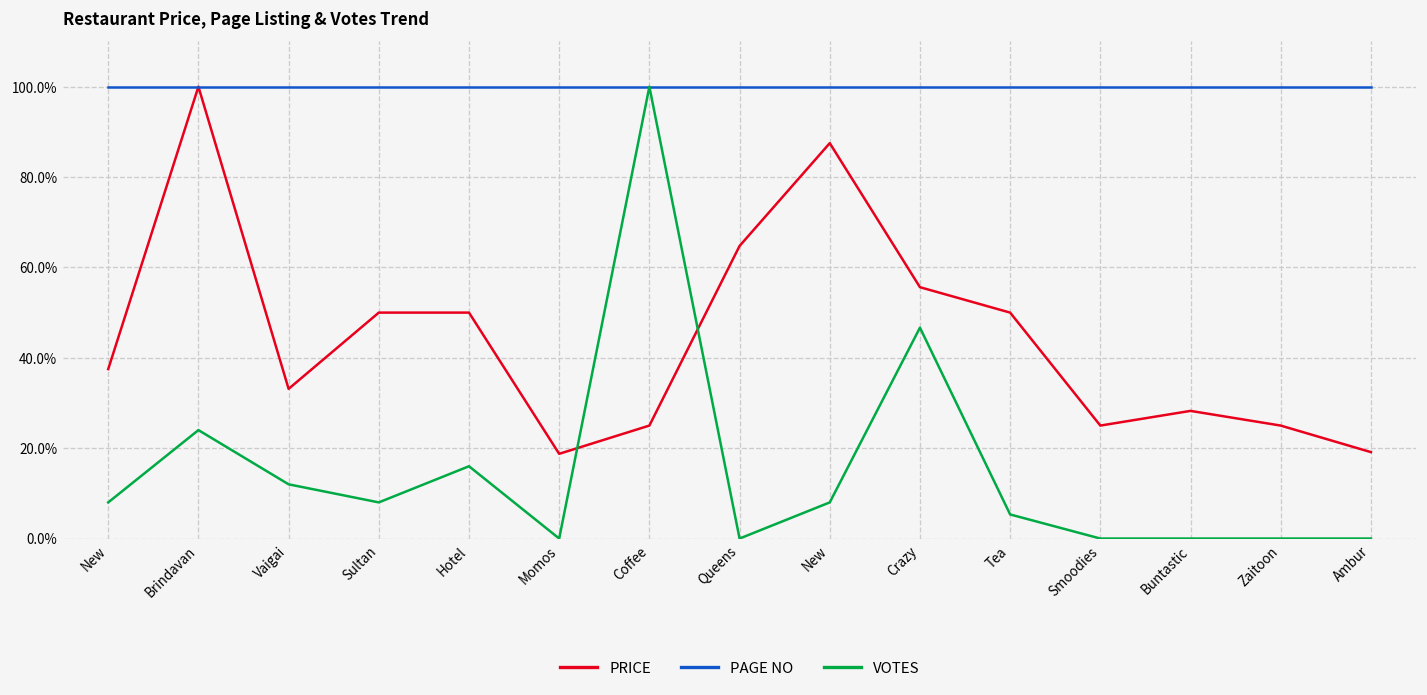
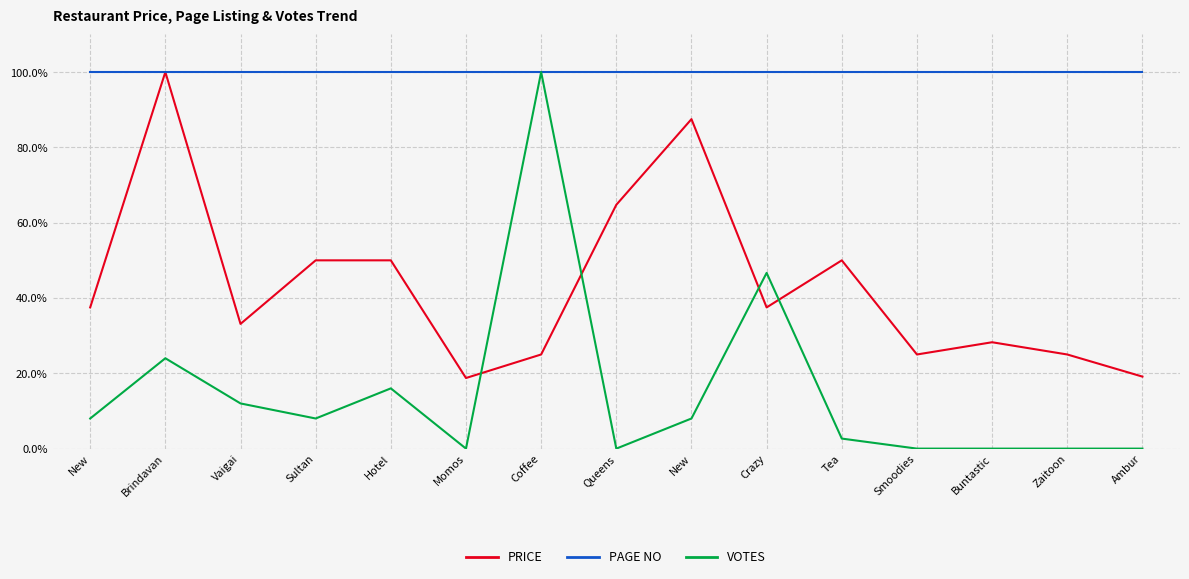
PRICE, Crazy: 56% -> 38%
VOTES, Tea: 5% -> 3%
